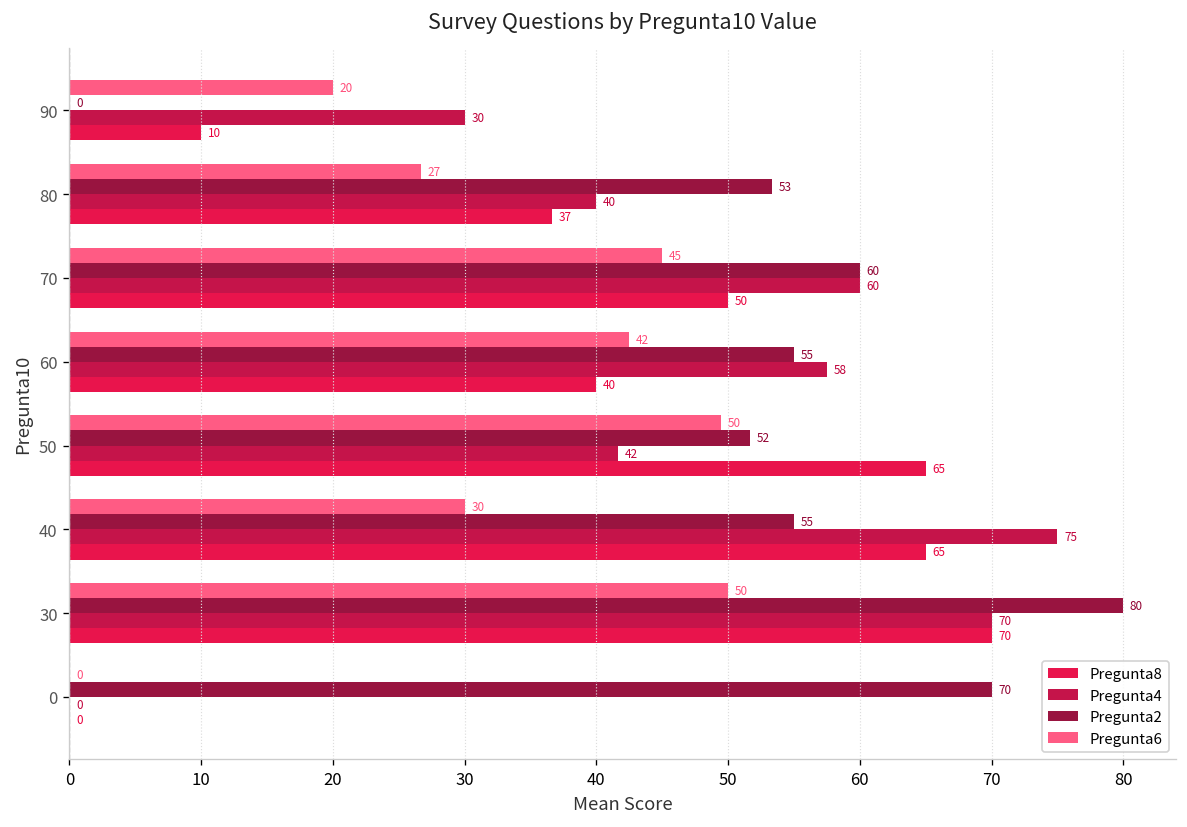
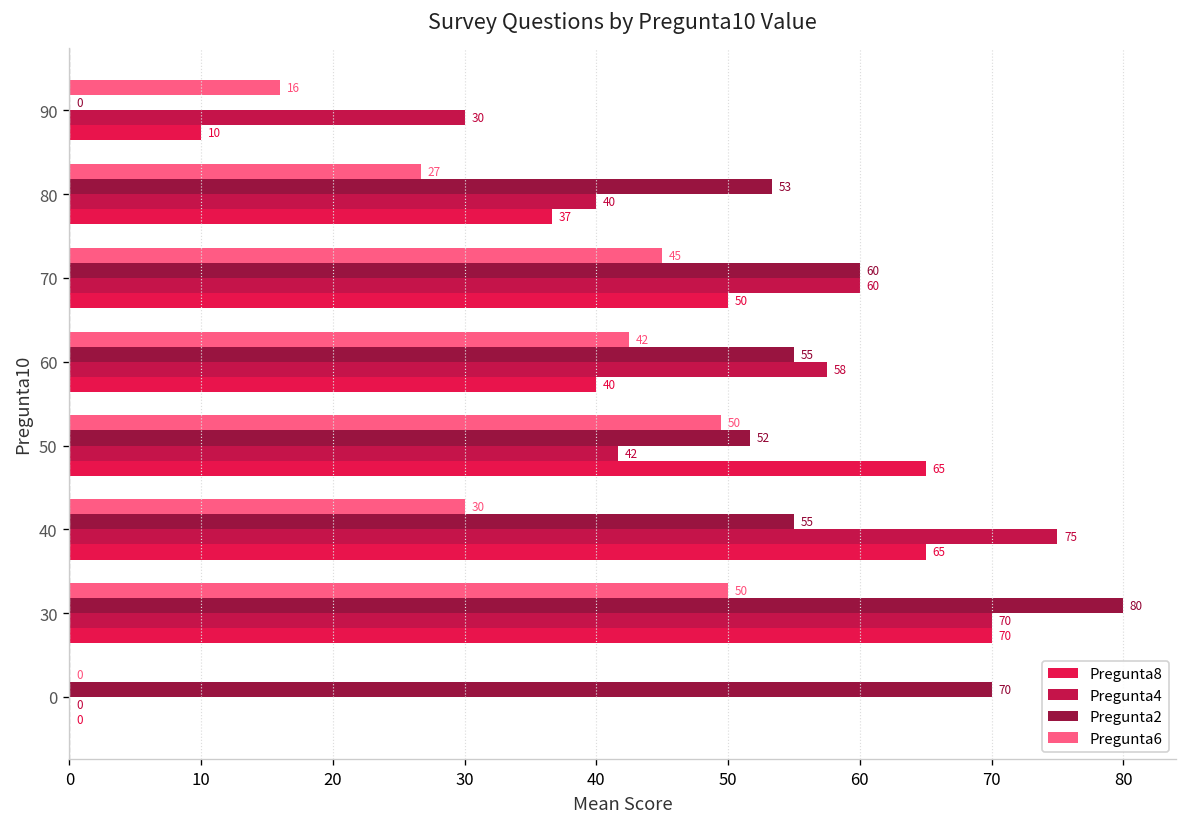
Pregunta6, 90: 20 -> 16
